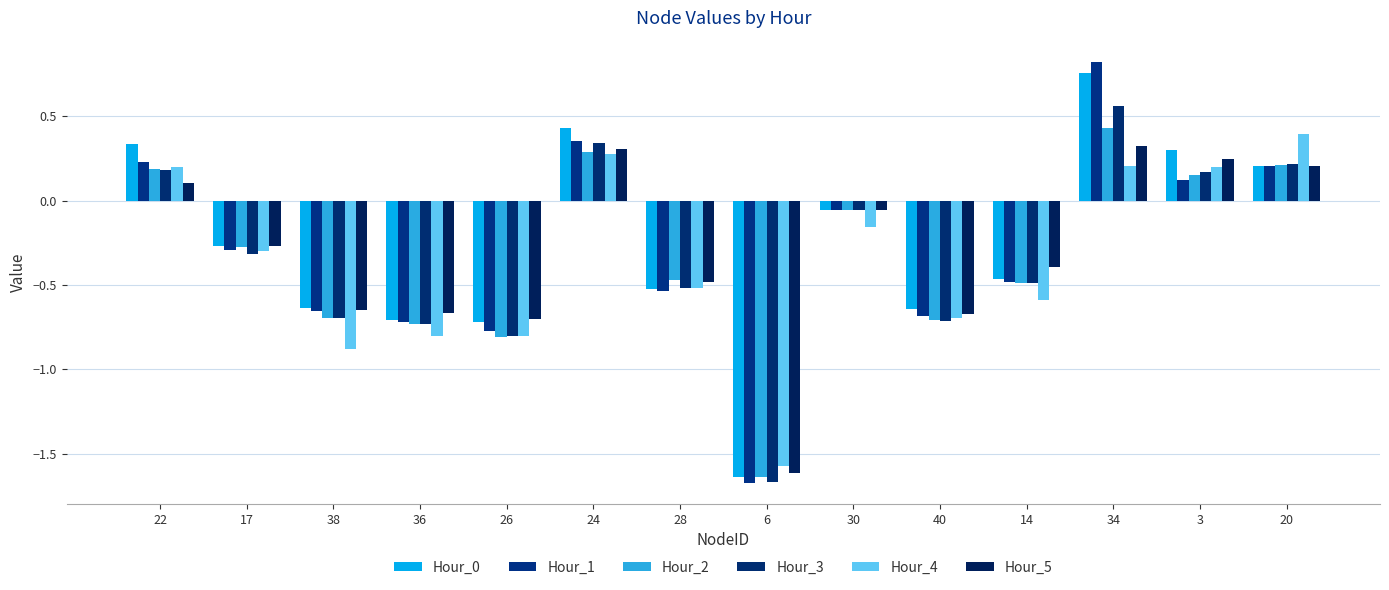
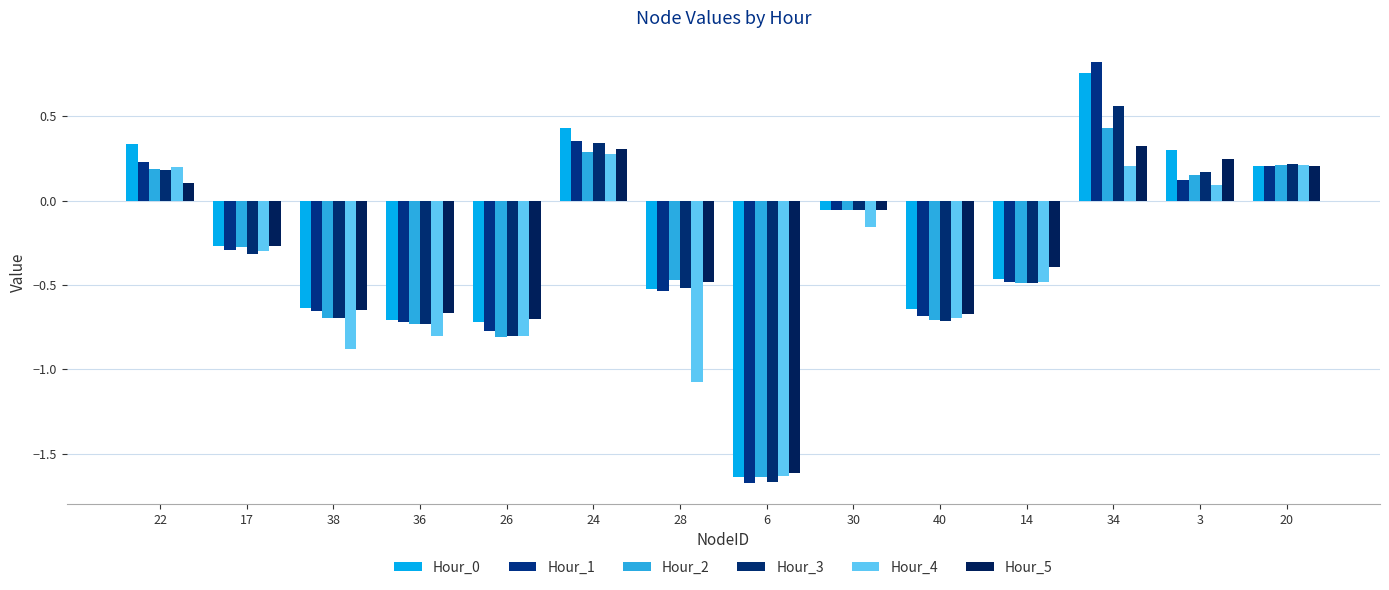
Hour_4, 28: -0.52 -> -1.07
Hour_4, 6: -1.58 -> -1.63
Hour_4, 14: -0.59 -> -0.48
Hour_4, 3: 0.20 -> 0.09
Hour_4, 20: 0.39 -> 0.21
